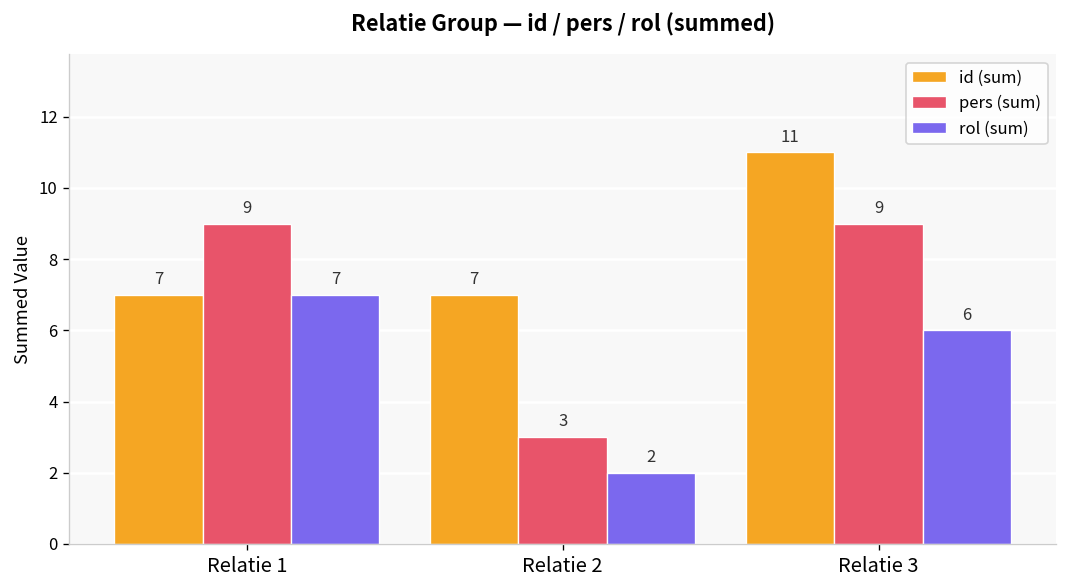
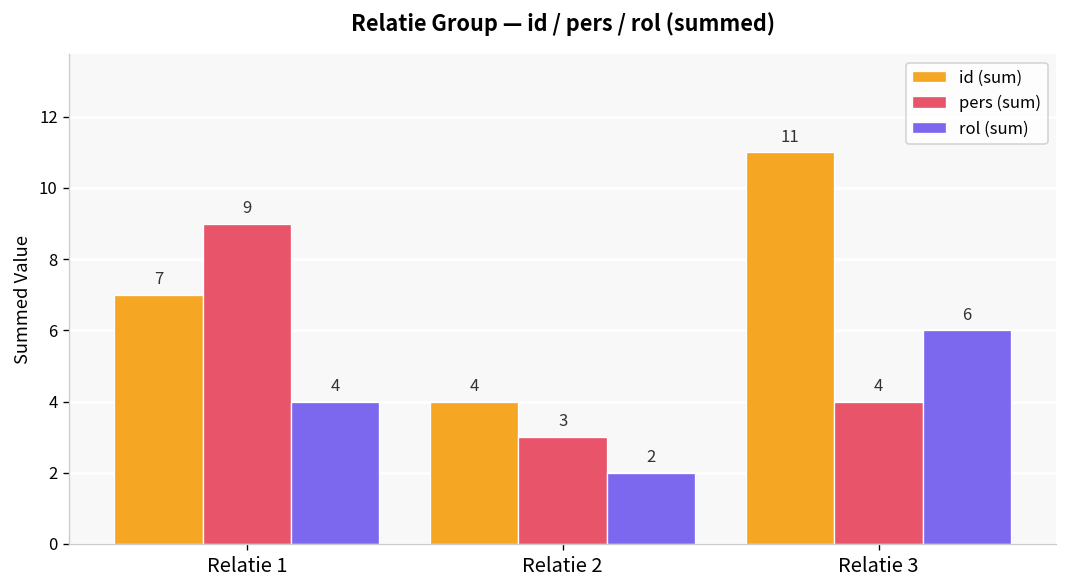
rol (sum), Relatie 1: 7 -> 4
id (sum), Relatie 2: 7 -> 4
pers (sum), Relatie 3: 9 -> 4
